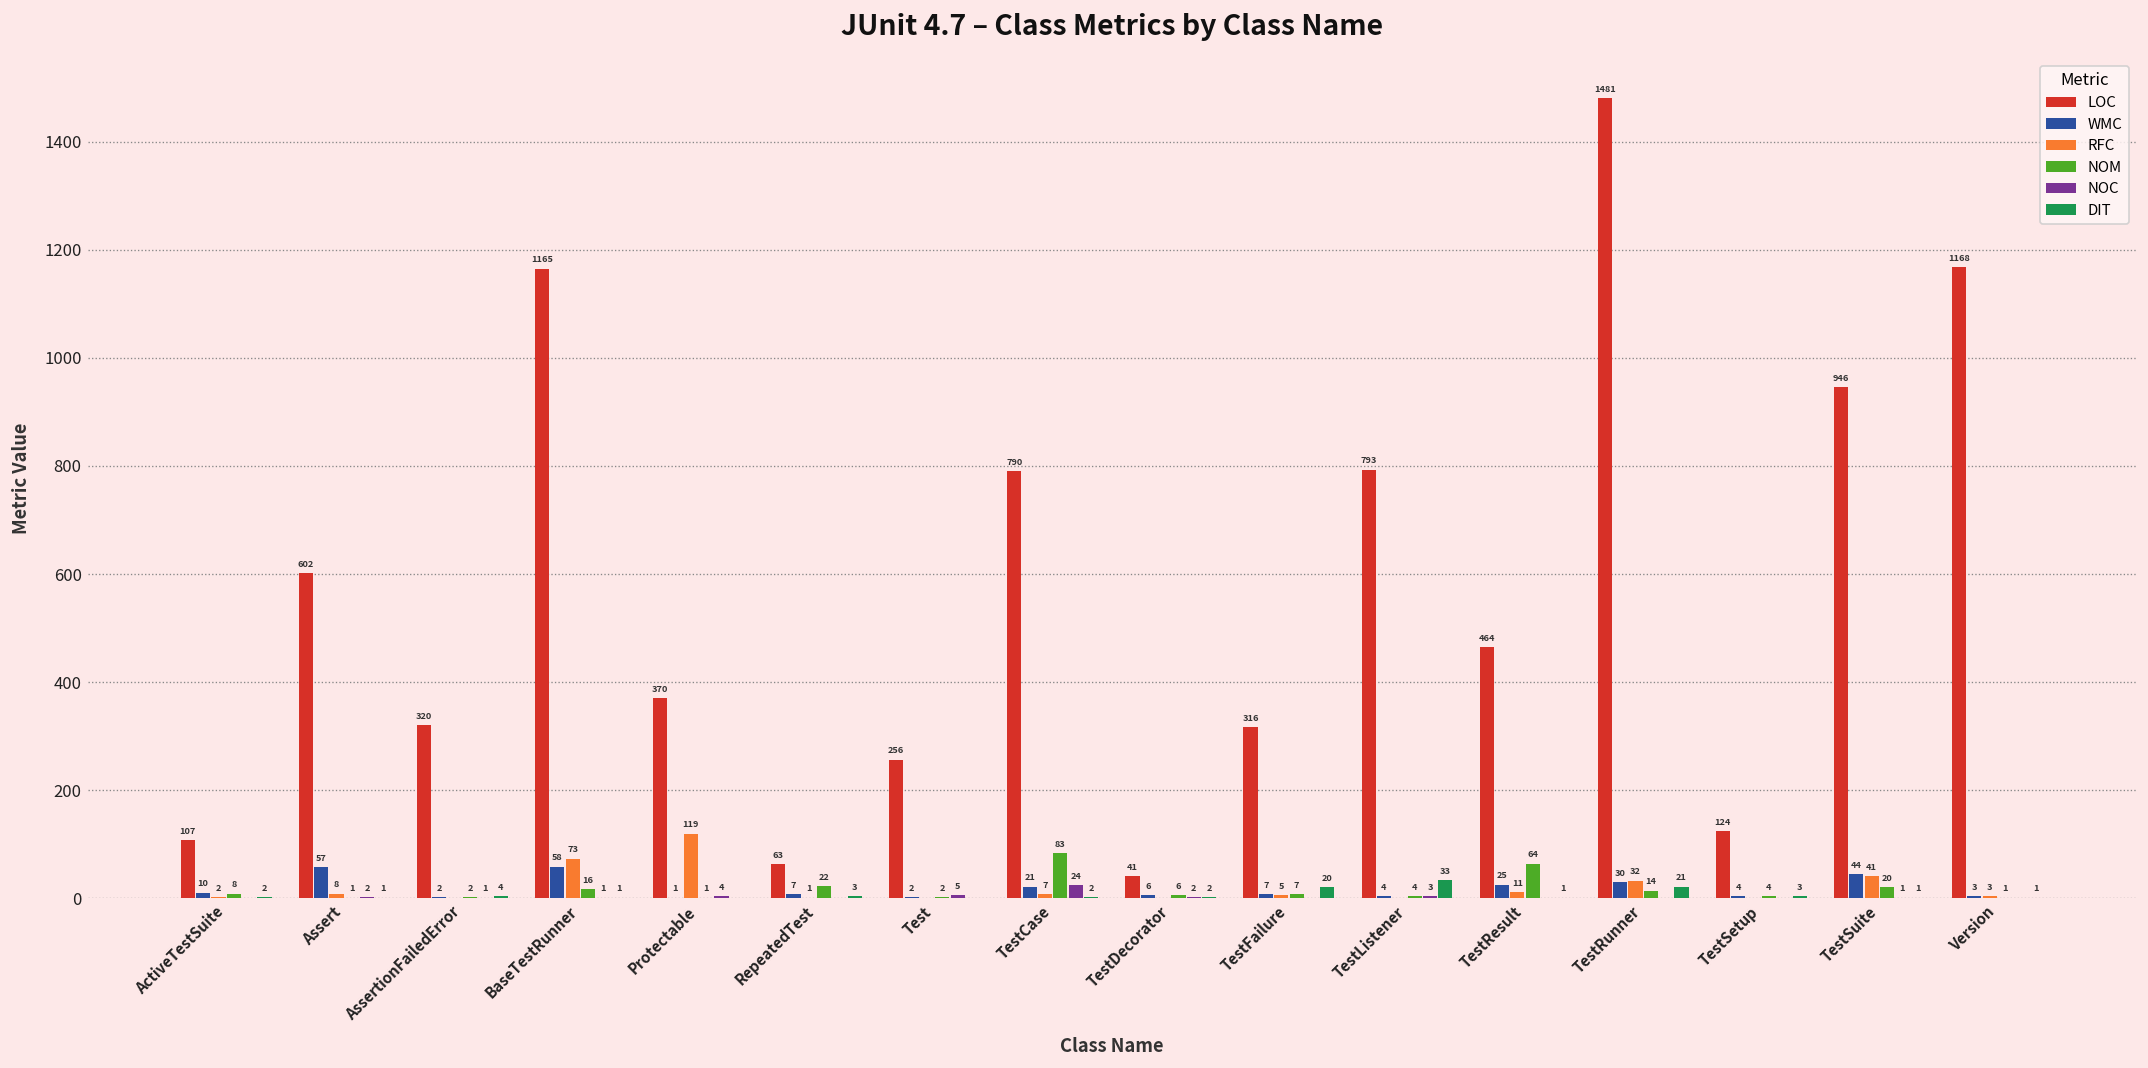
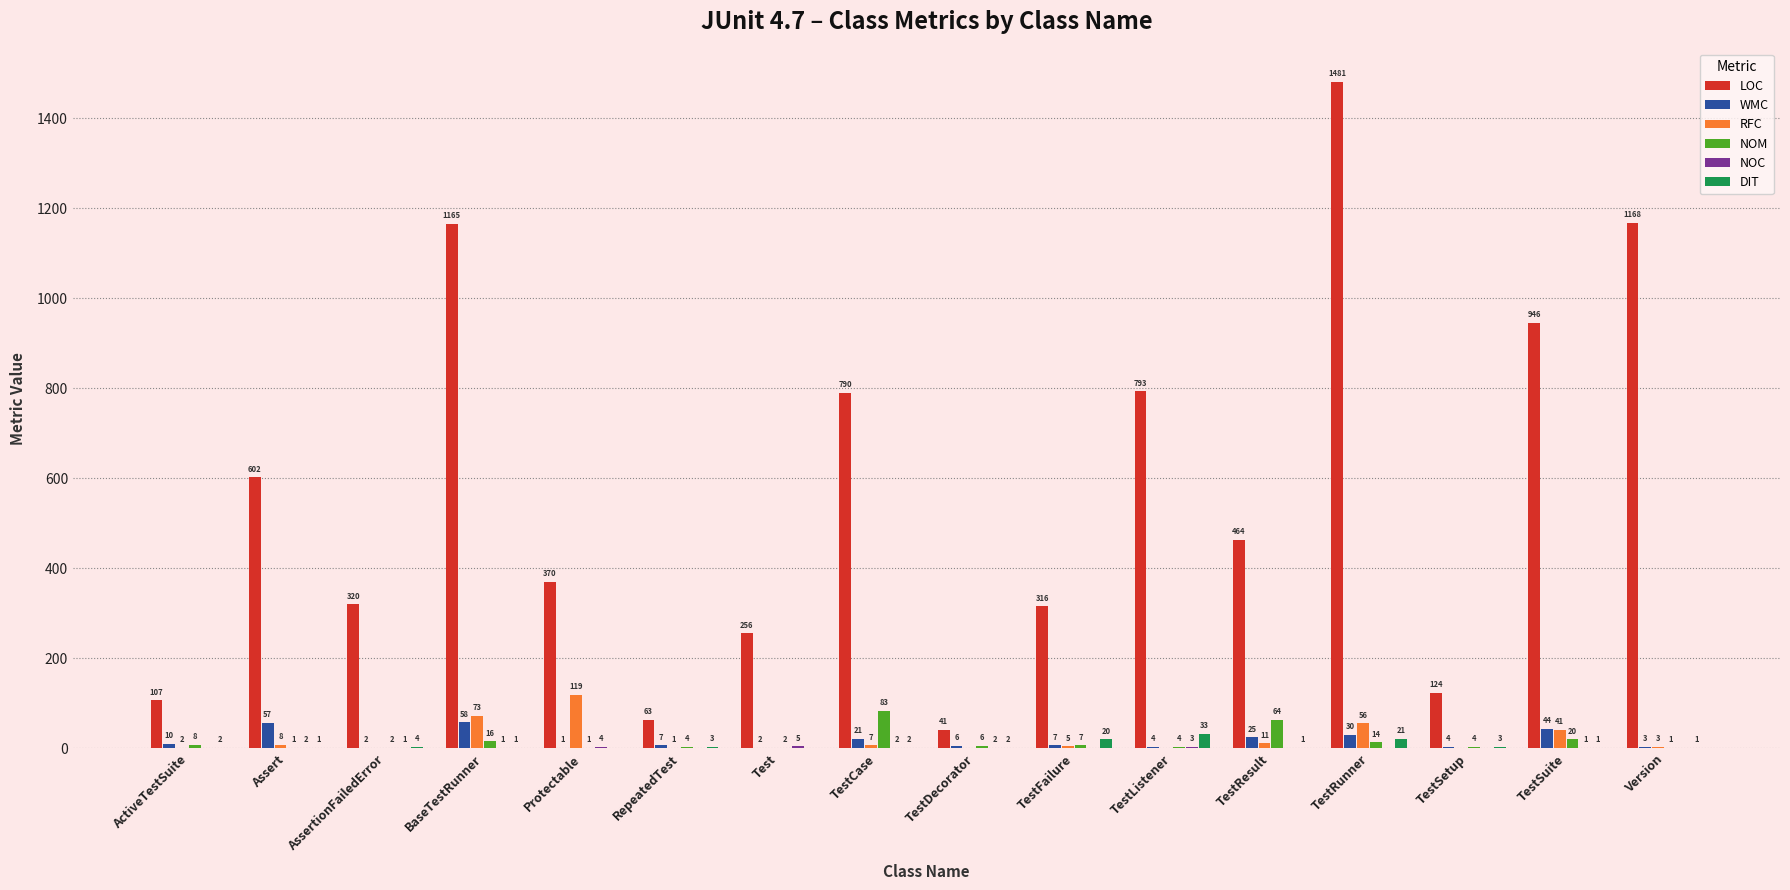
NOM, RepeatedTest: 22 -> 4
NOC, TestCase: 24 -> 2
RFC, TestRunner: 32 -> 56
